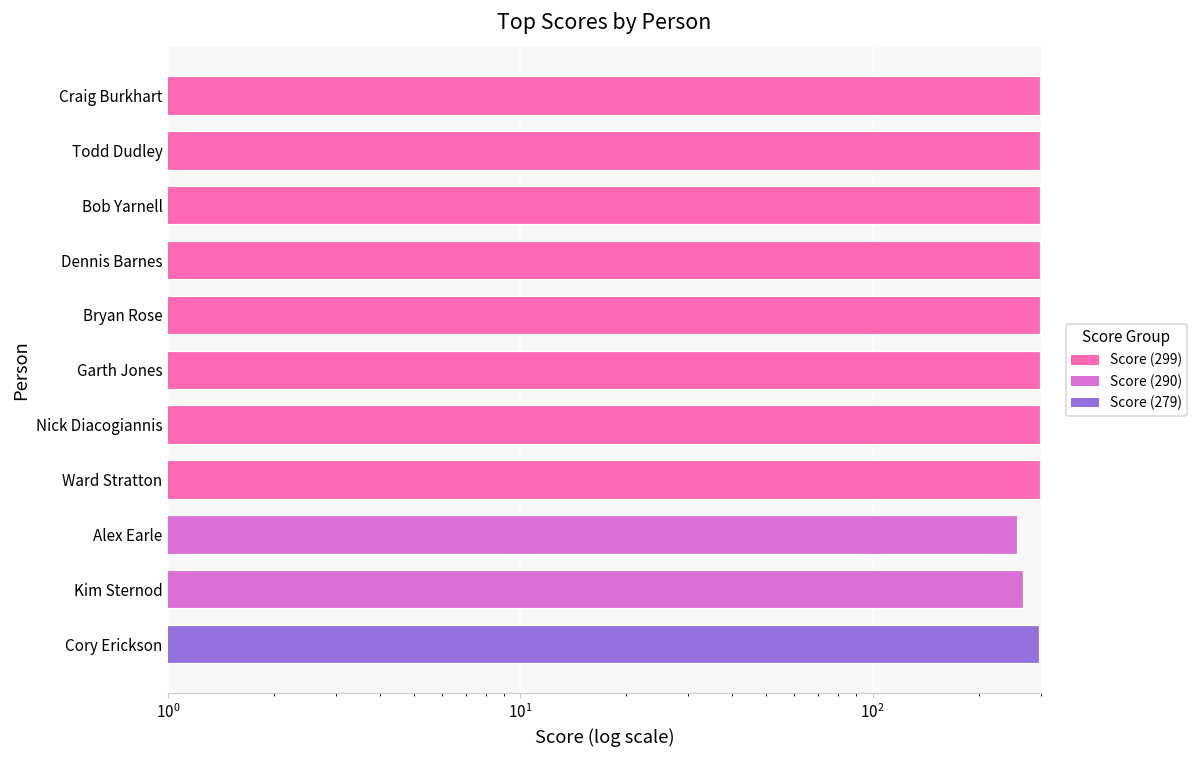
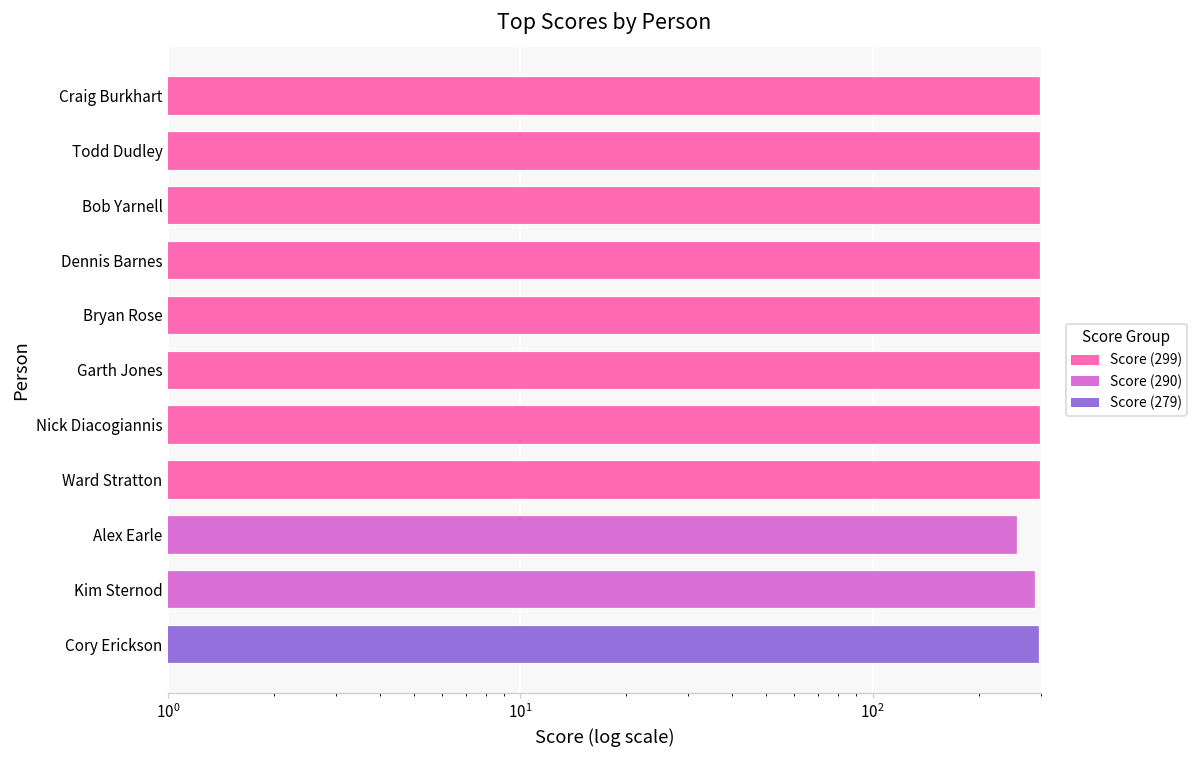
Kim Sternod: 270 -> 290
